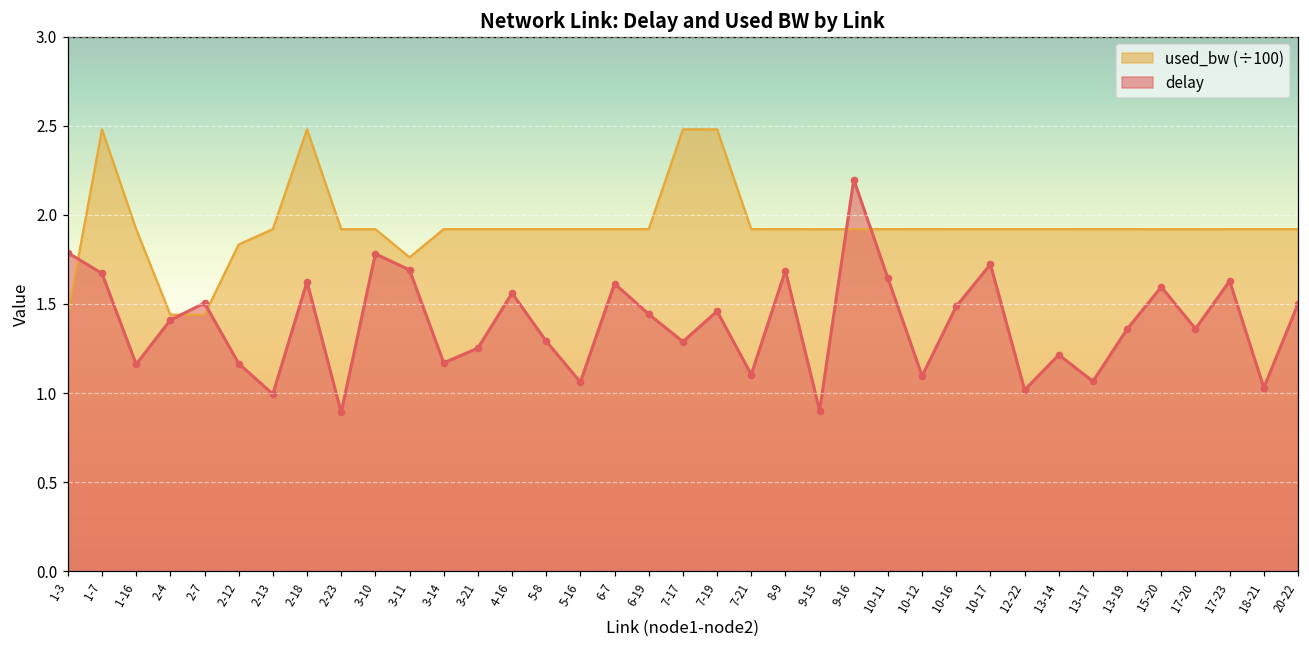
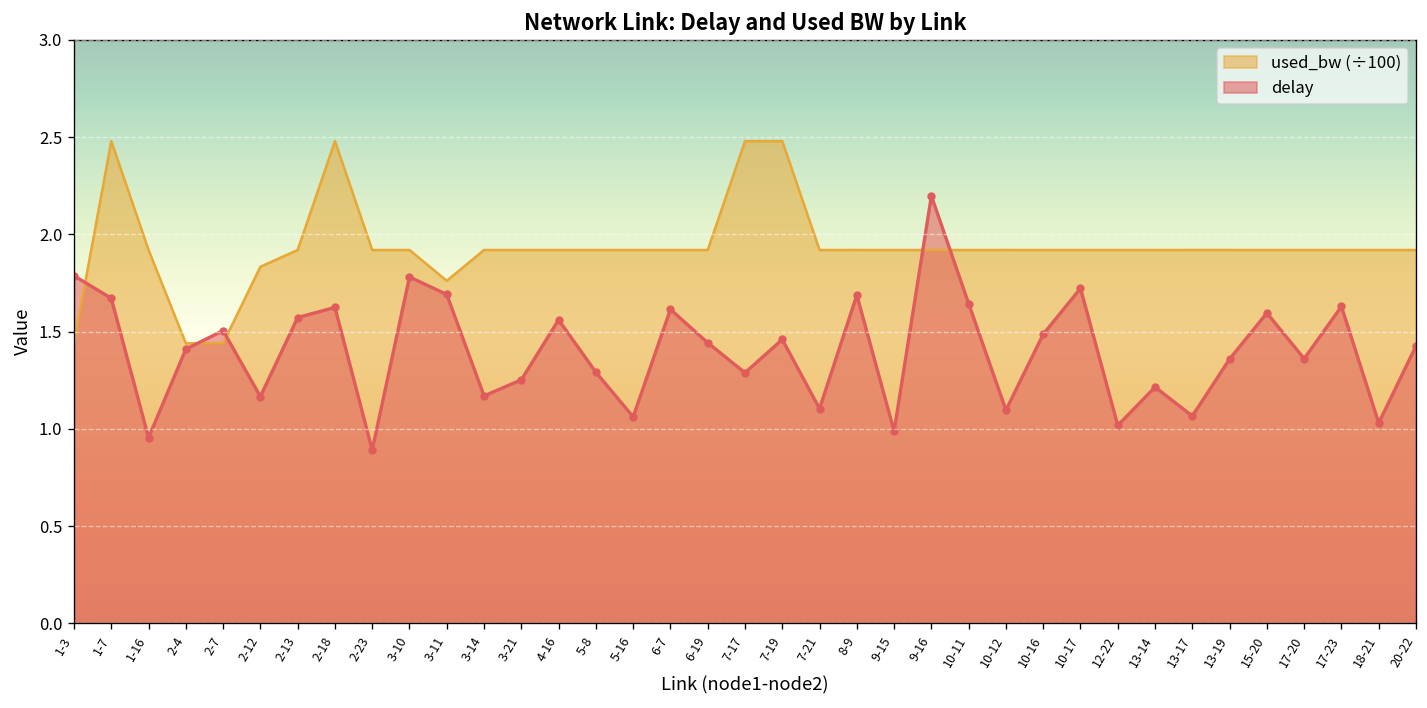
delay, 1-16: 1.16 -> 0.95
delay, 2-13: 0.99 -> 1.57
delay, 9-15: 0.90 -> 0.99
delay, 20-22: 1.50 -> 1.43
